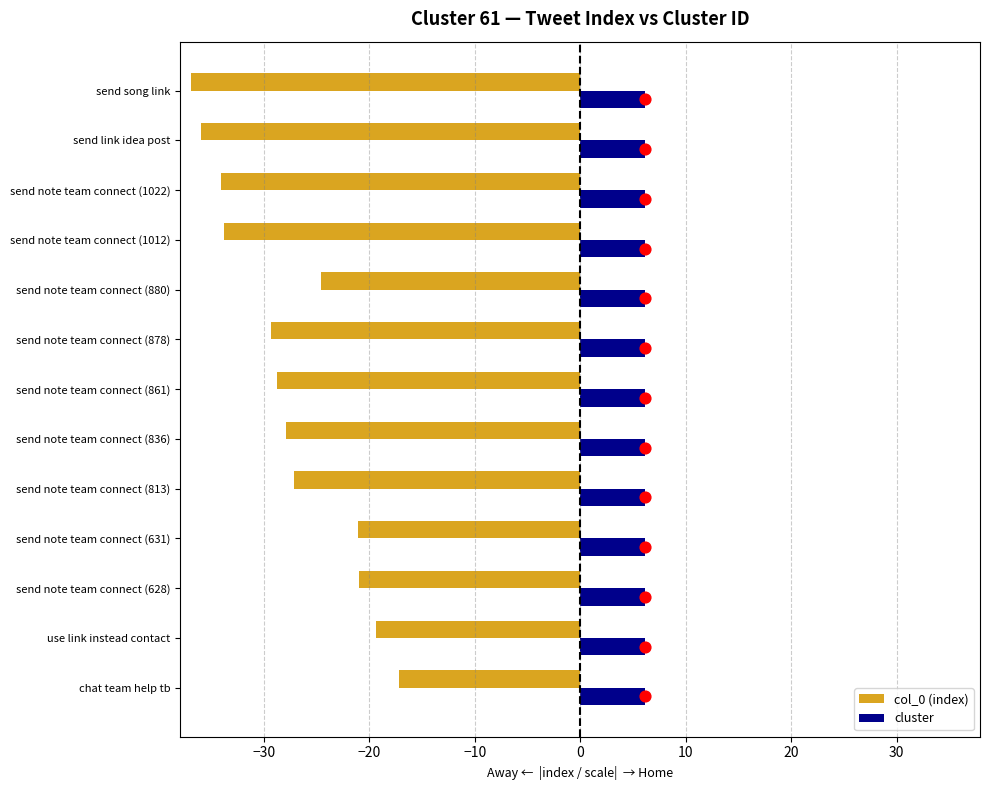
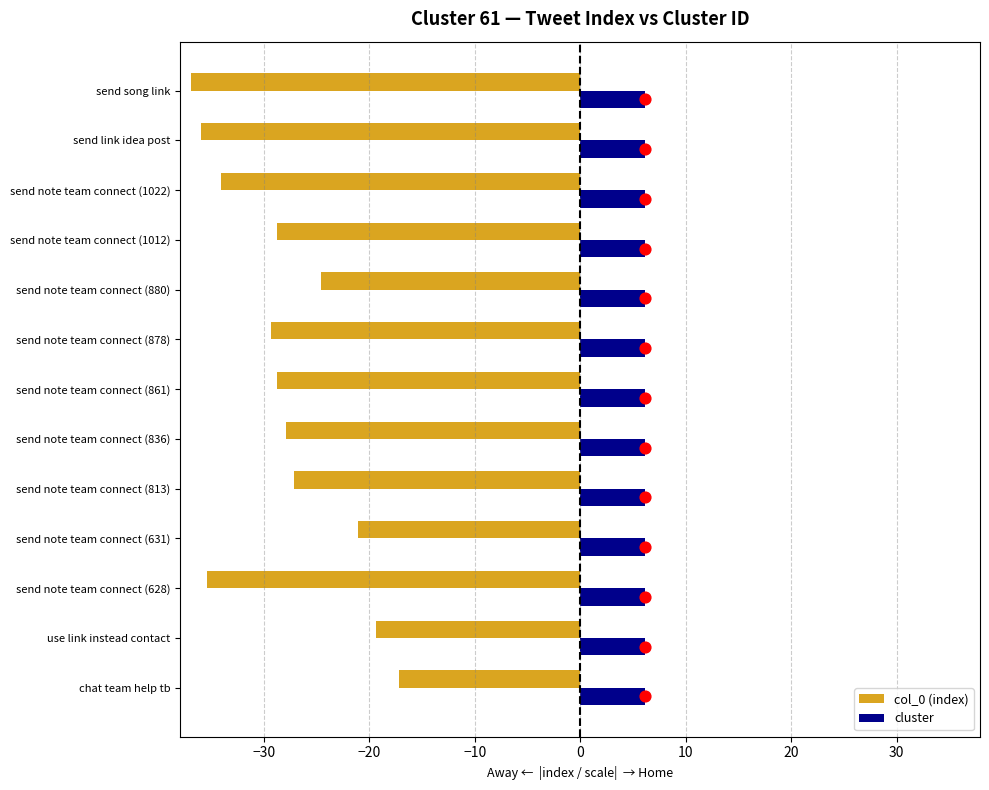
col_0 (index), send note team connect (1012): -33.7 -> -28.7
col_0 (index), send note team connect (628): -20.9 -> -35.4
